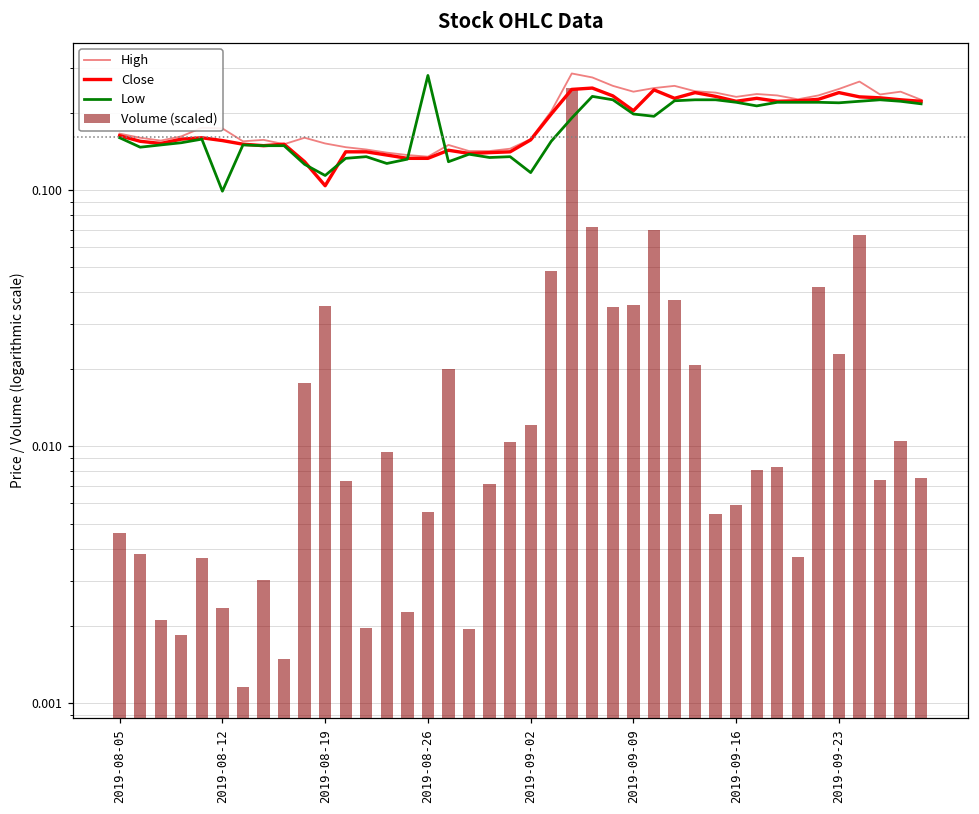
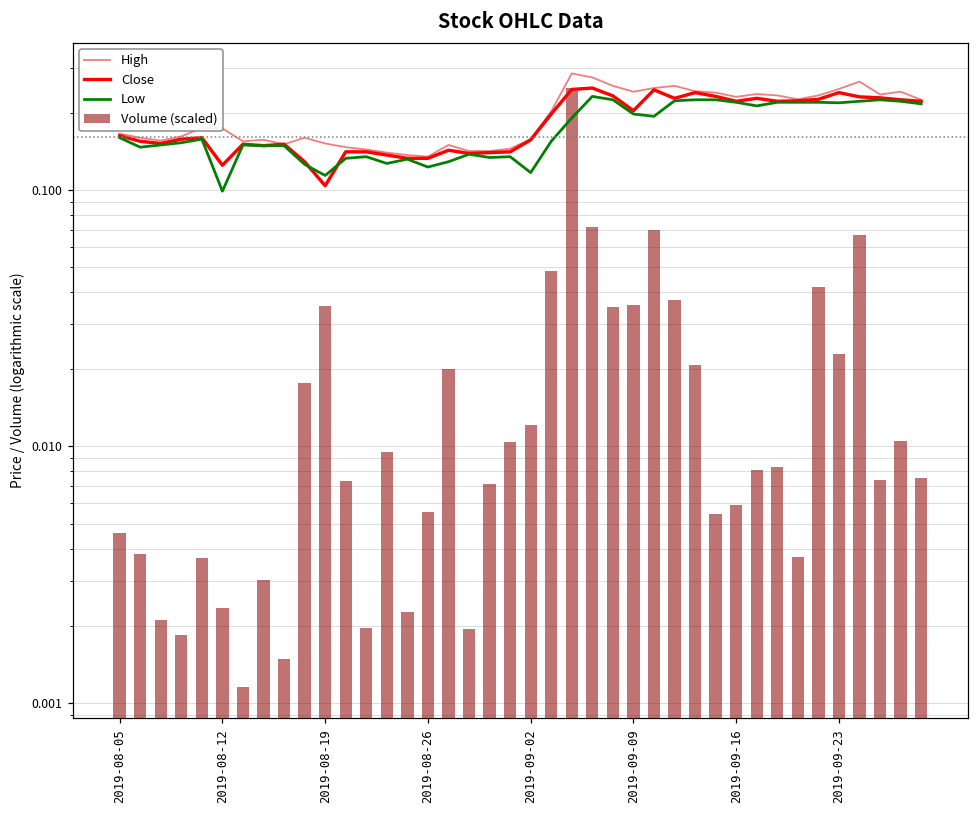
Close, 2019-08-12: 0.16 -> 0.13
Low, 2019-08-26: 0.28 -> 0.12
